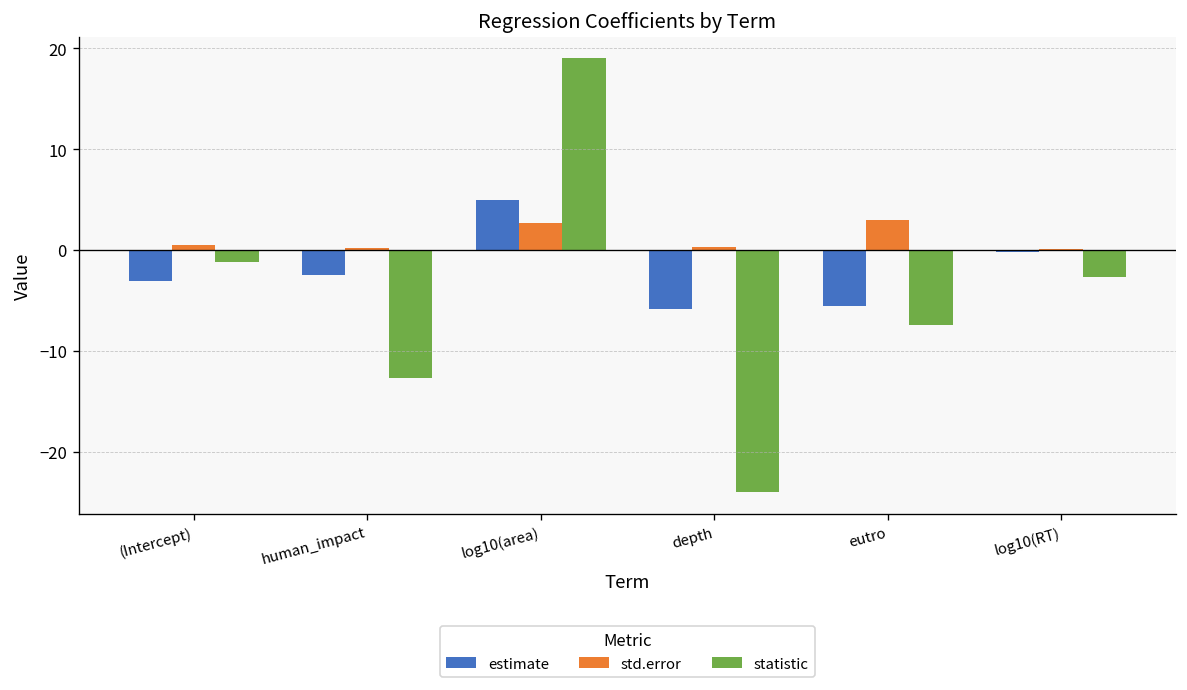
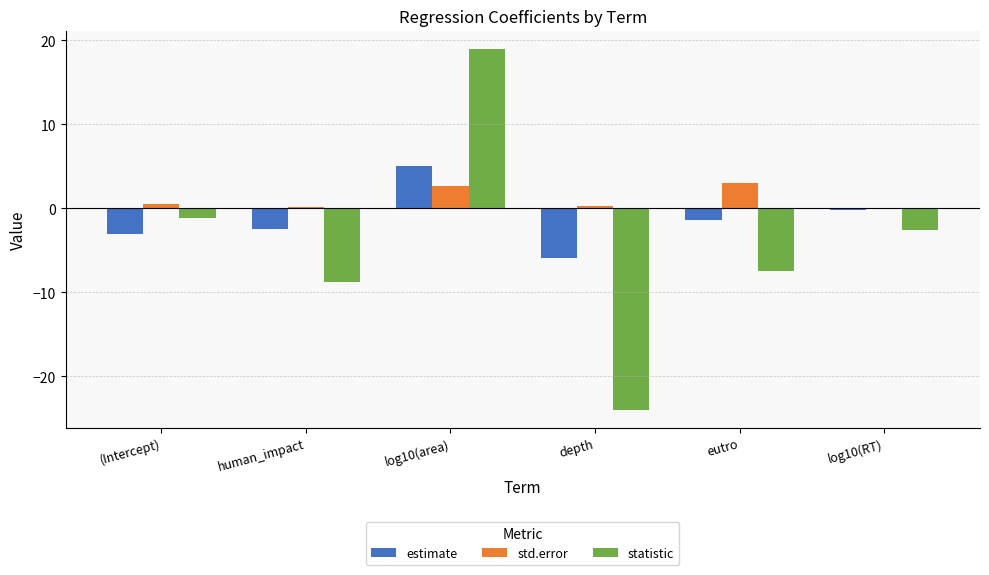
statistic, human_impact: -13 -> -9
estimate, eutro: -6 -> -1
